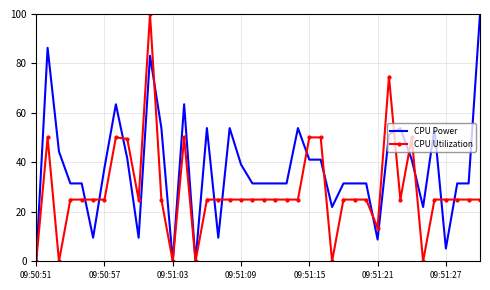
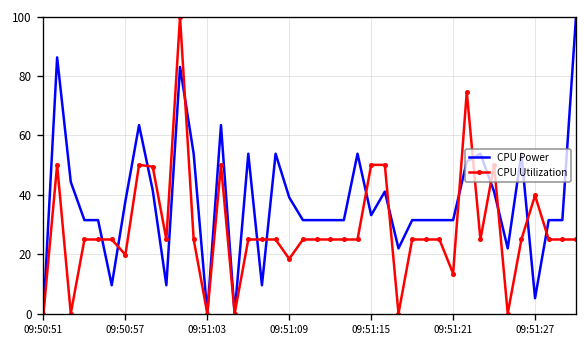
CPU Utilization, 09:50:57: 25 -> 20
CPU Utilization, 09:51:09: 25 -> 18
CPU Power, 09:51:15: 41 -> 33
CPU Power, 09:51:21: 9 -> 31
CPU Utilization, 09:51:27: 25 -> 40
